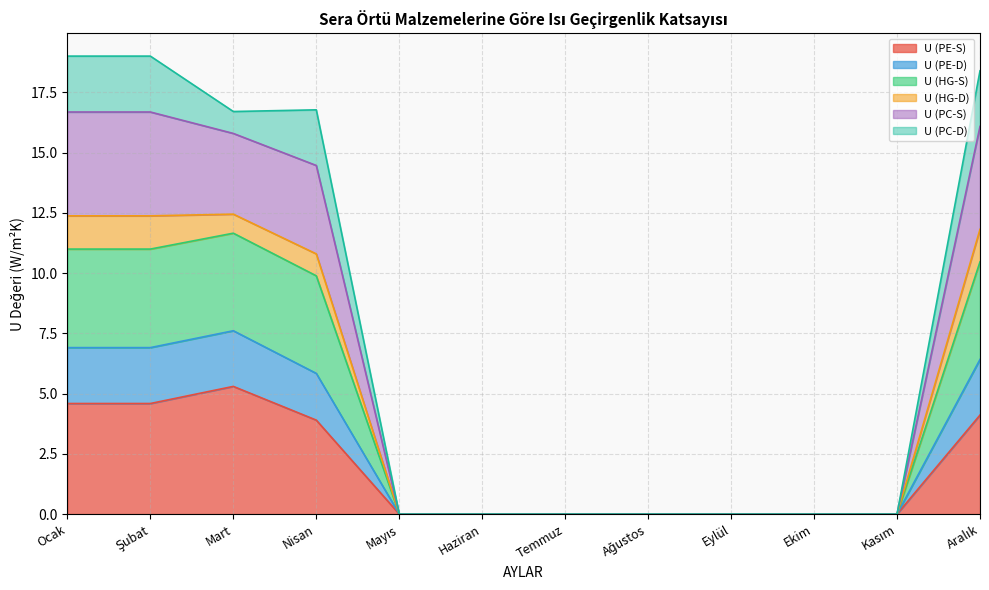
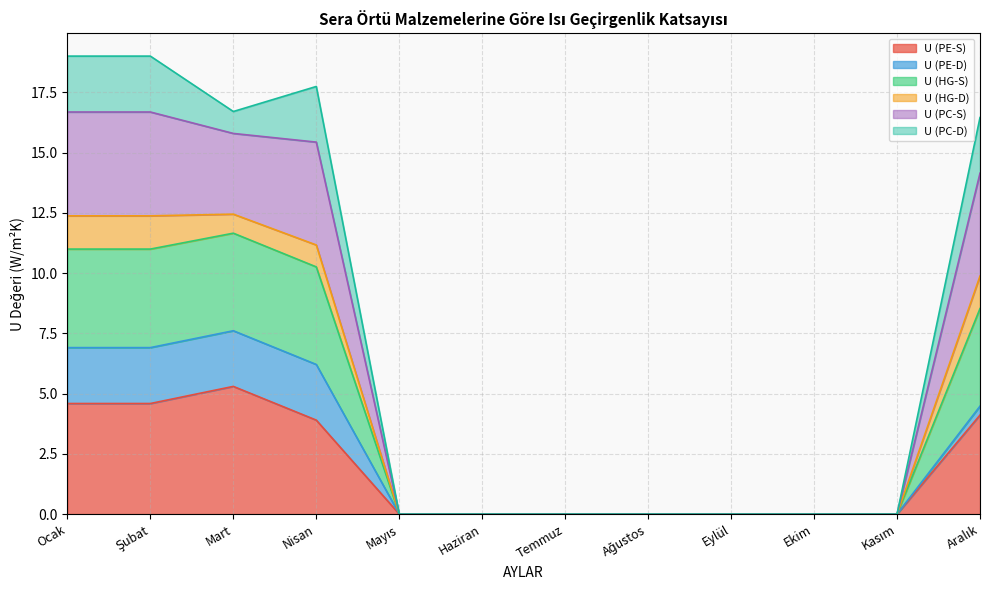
U (PE-D), Nisan: 1.9 -> 2.3
U (PC-S), Nisan: 3.7 -> 4.3
U (PE-D), Aralık: 2.3 -> 0.4
